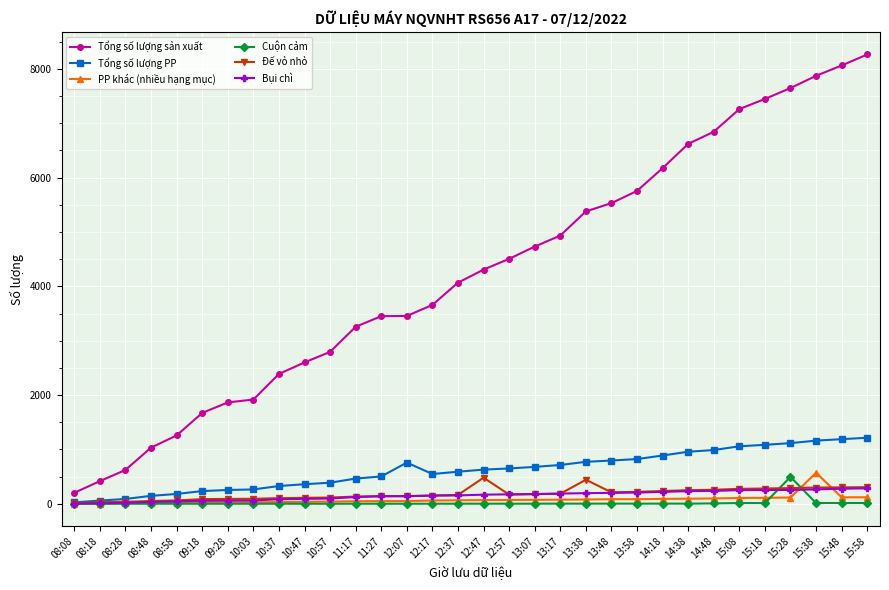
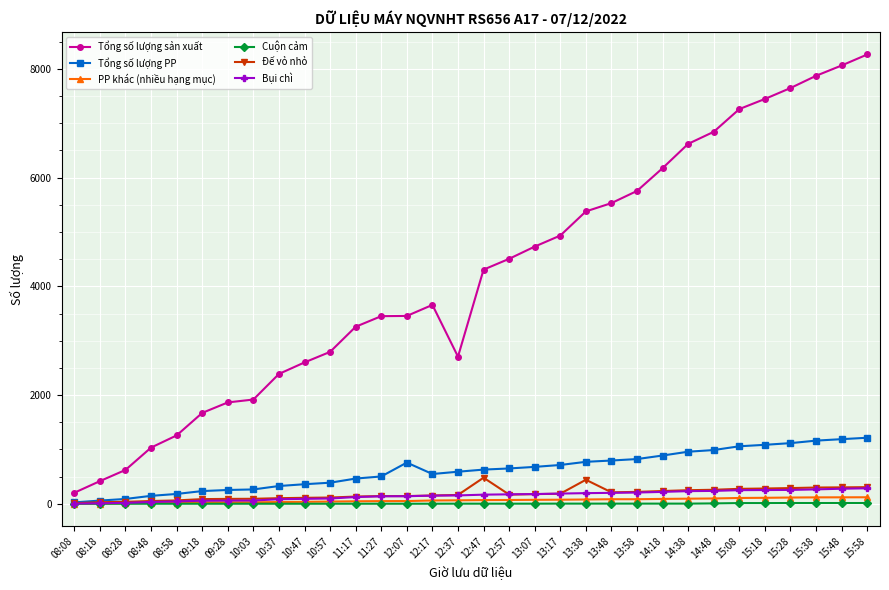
Tổng số lượng sản xuất, 12:37: 4100 -> 2700
Cuộn cảm, 15:28: 500 -> 0
PP khác (nhiều hạng mục), 15:38: 600 -> 100
